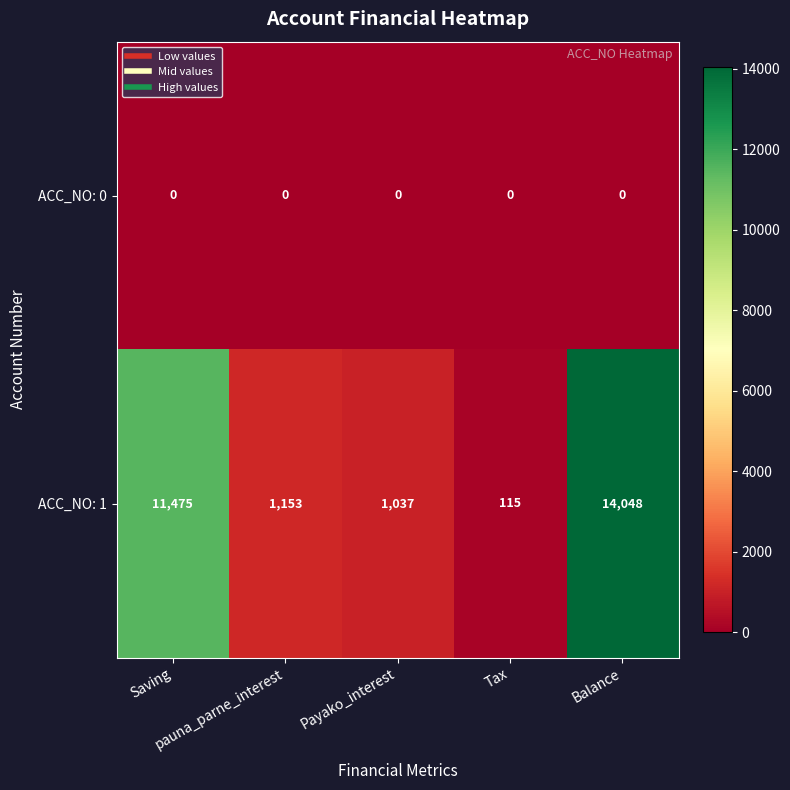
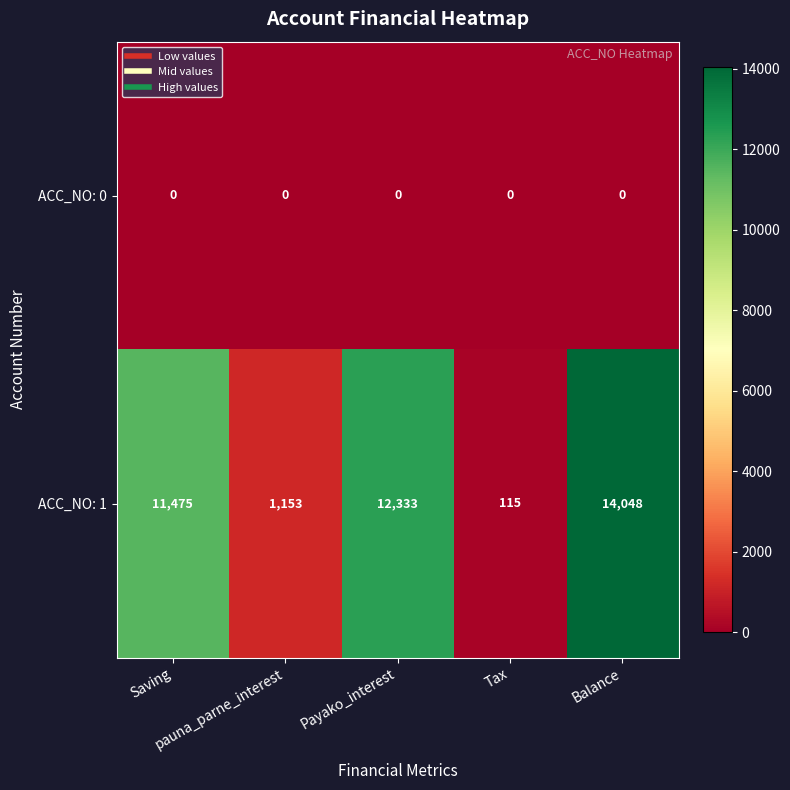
ACC_NO: 1, Payako_interest: 1,037 -> 12,333
